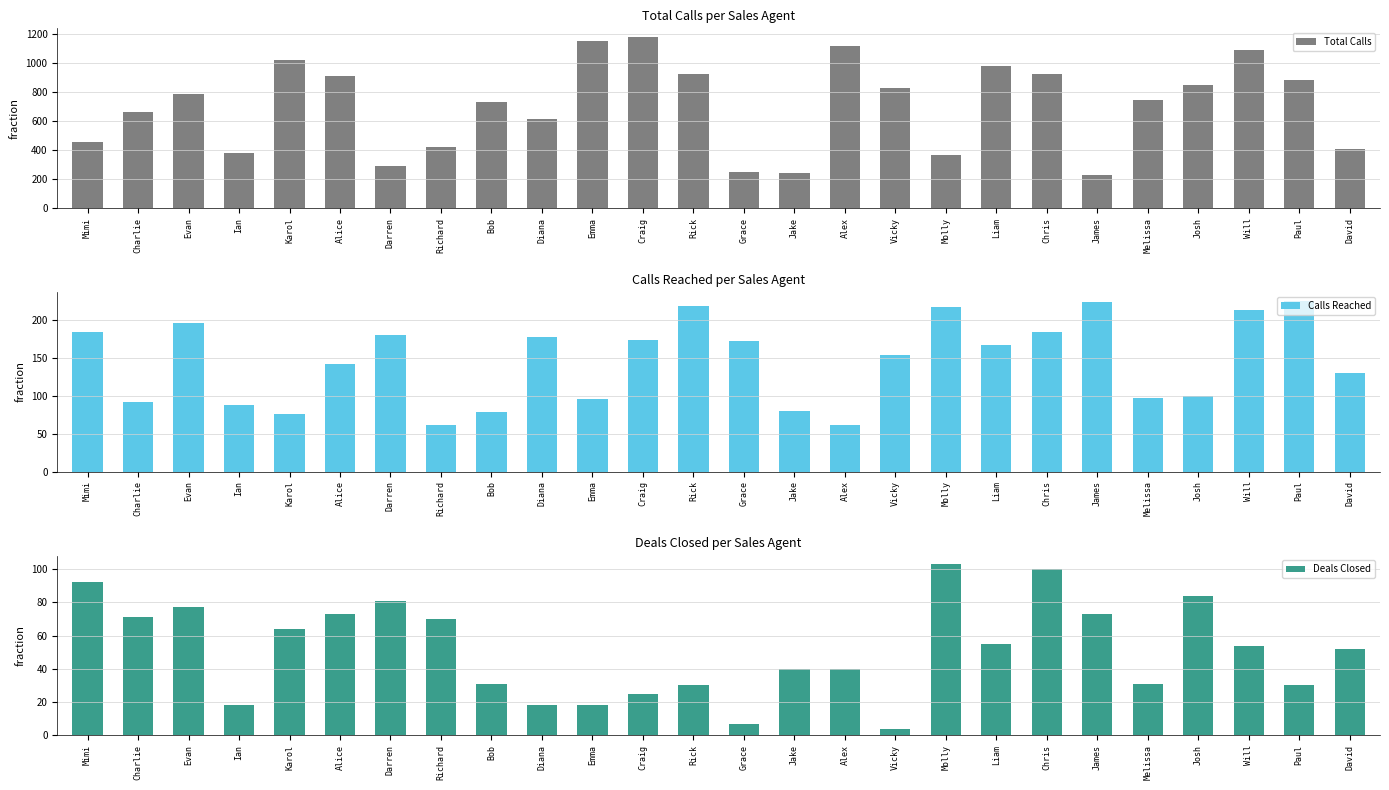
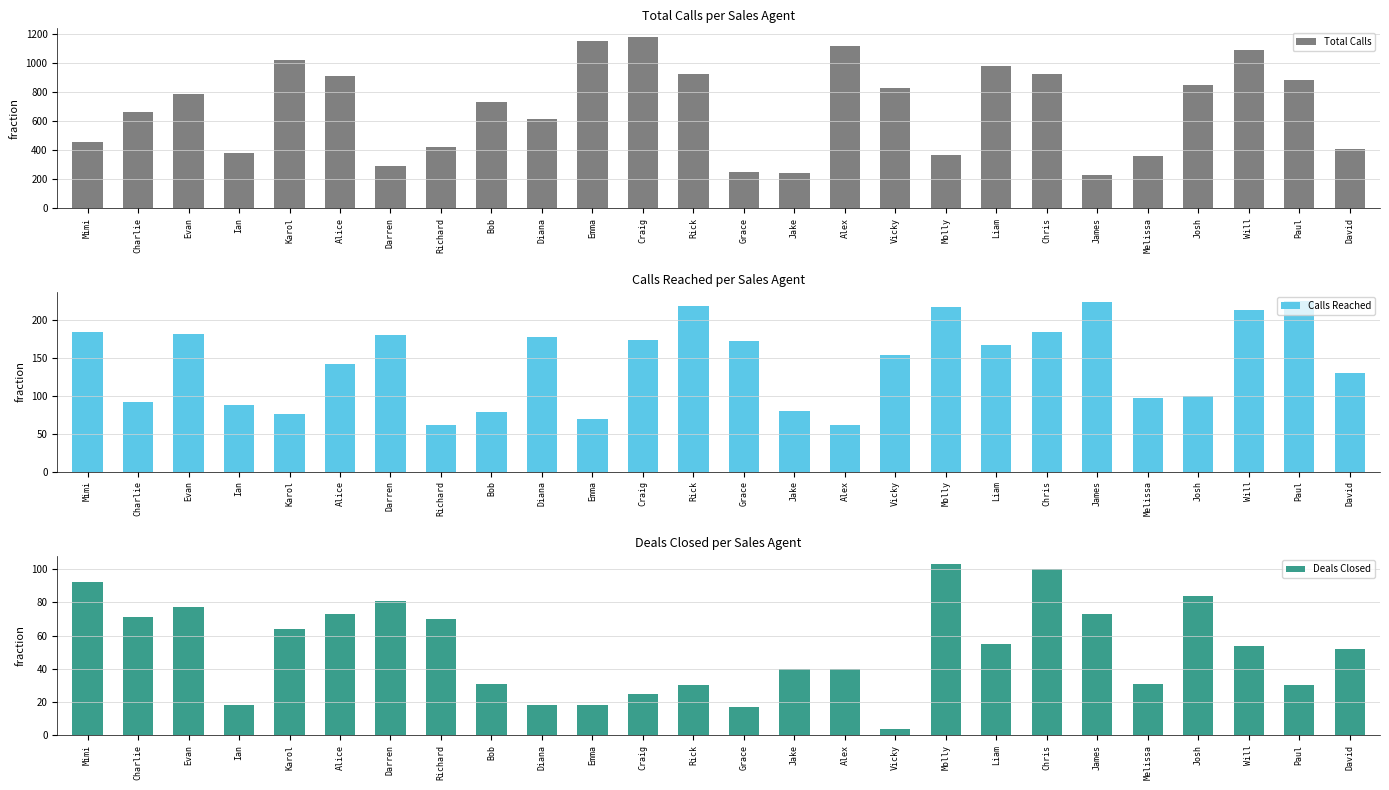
Total Calls per Sales Agent, Melissa: 750 -> 360
Calls Reached per Sales Agent, Evan: 200 -> 180
Calls Reached per Sales Agent, Emma: 100 -> 70
Deals Closed per Sales Agent, Grace: 7 -> 17
